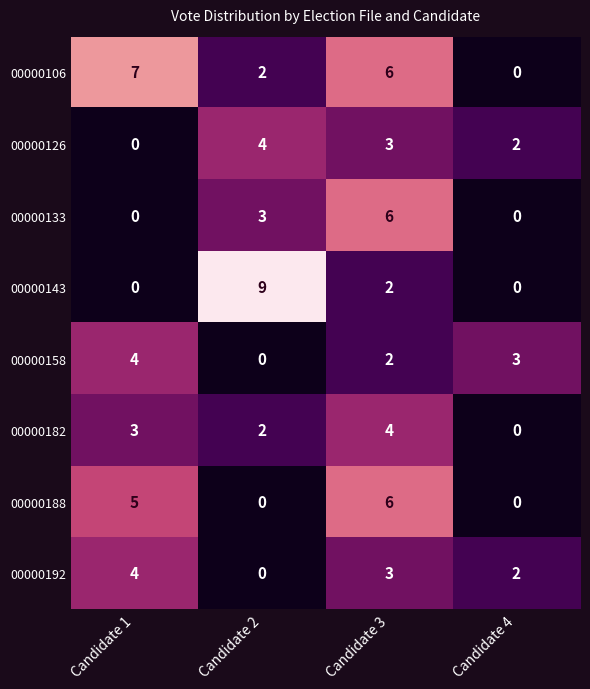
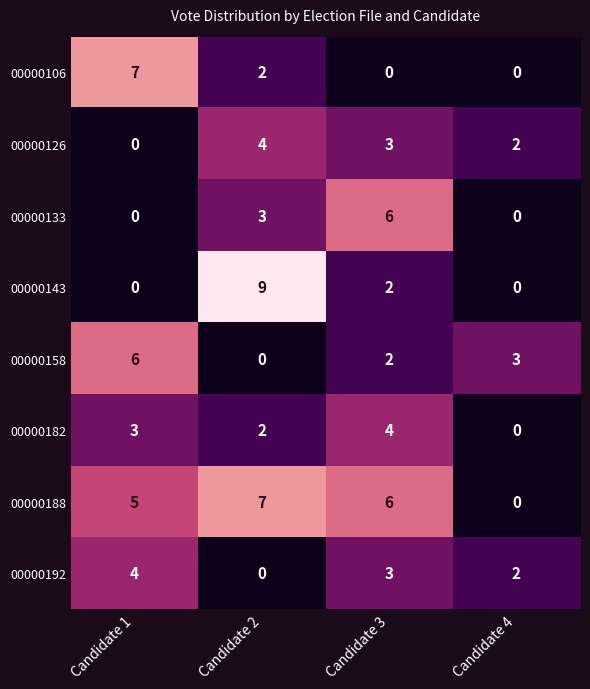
00000106, Candidate 3: 6 -> 0
00000158, Candidate 1: 4 -> 6
00000188, Candidate 2: 0 -> 7
